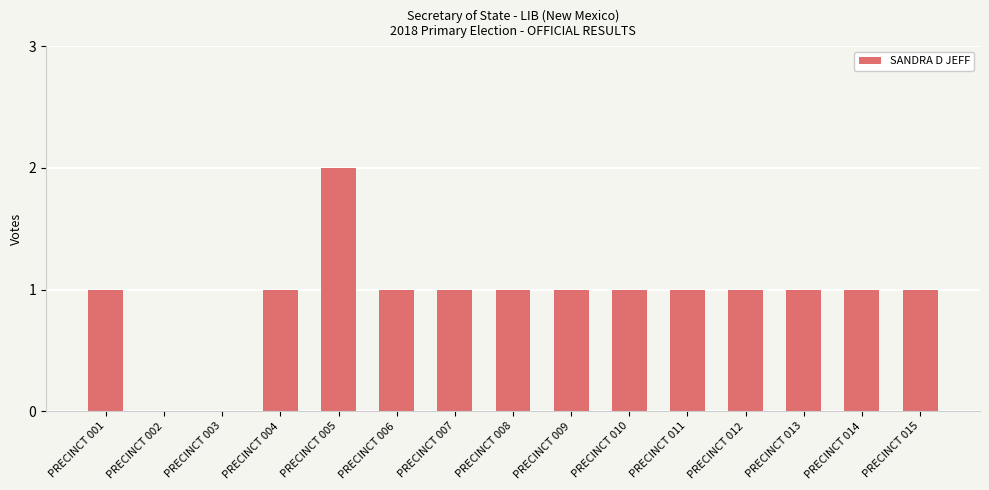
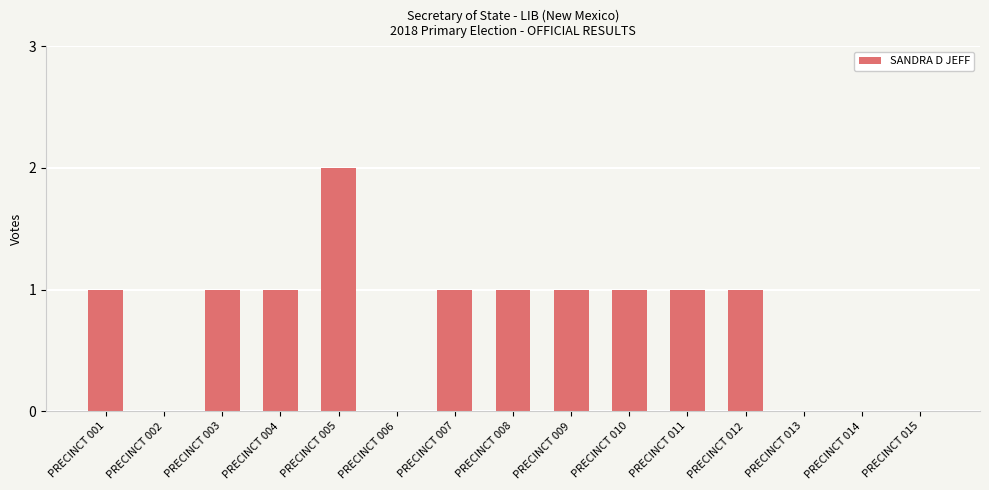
PRECINCT 003: 0 -> 1
PRECINCT 006: 1 -> 0
PRECINCT 013: 1 -> 0
PRECINCT 014: 1 -> 0
PRECINCT 015: 1 -> 0
